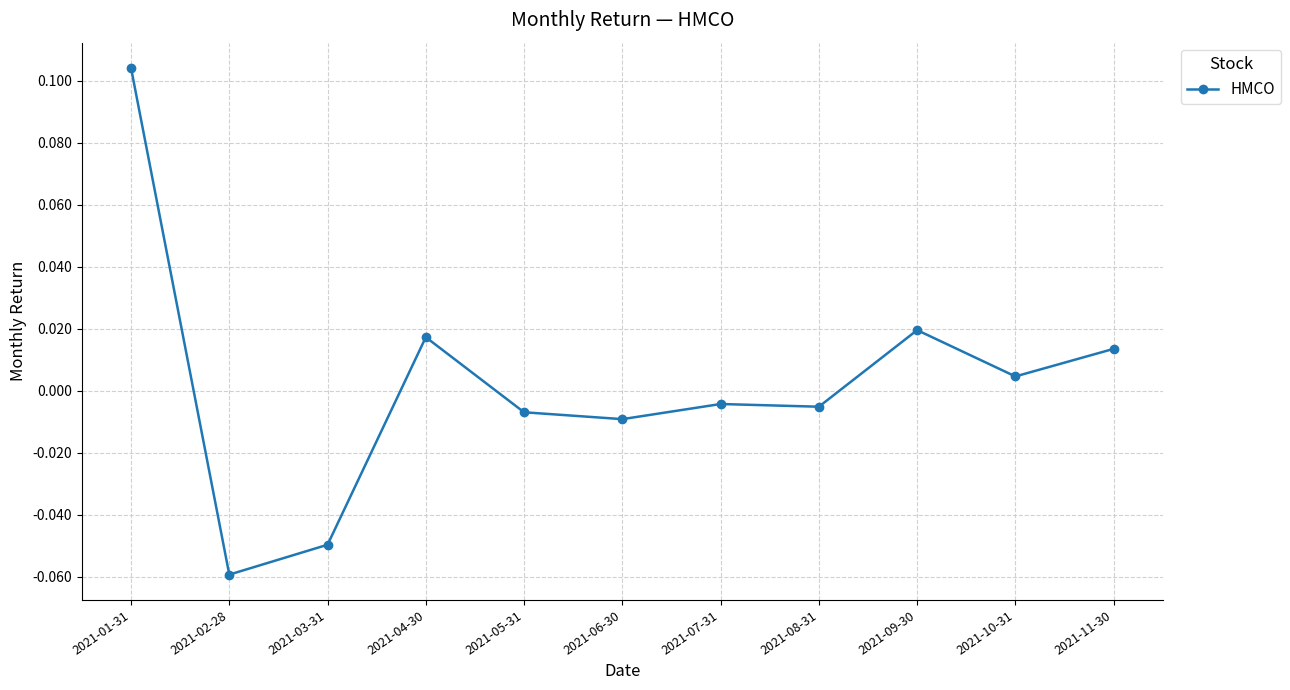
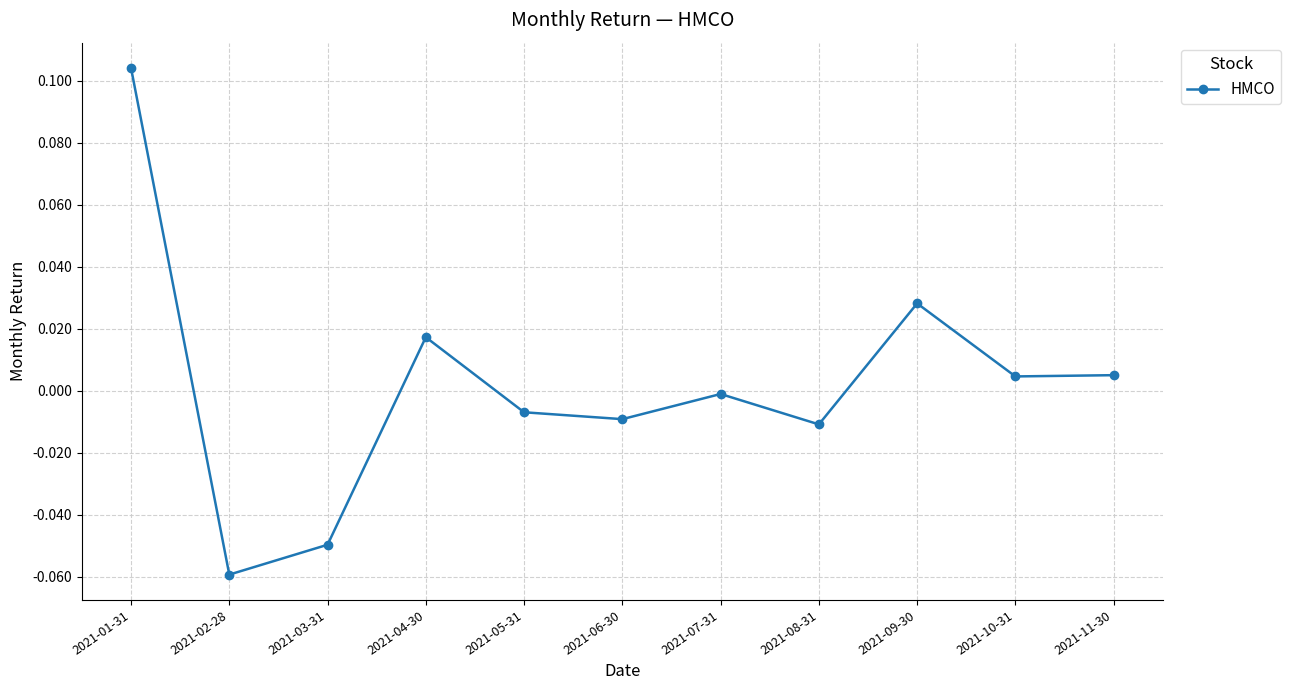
2021-07-31: -0.004 -> -0.001
2021-08-31: -0.005 -> -0.011
2021-09-30: 0.020 -> 0.028
2021-11-30: 0.014 -> 0.005
